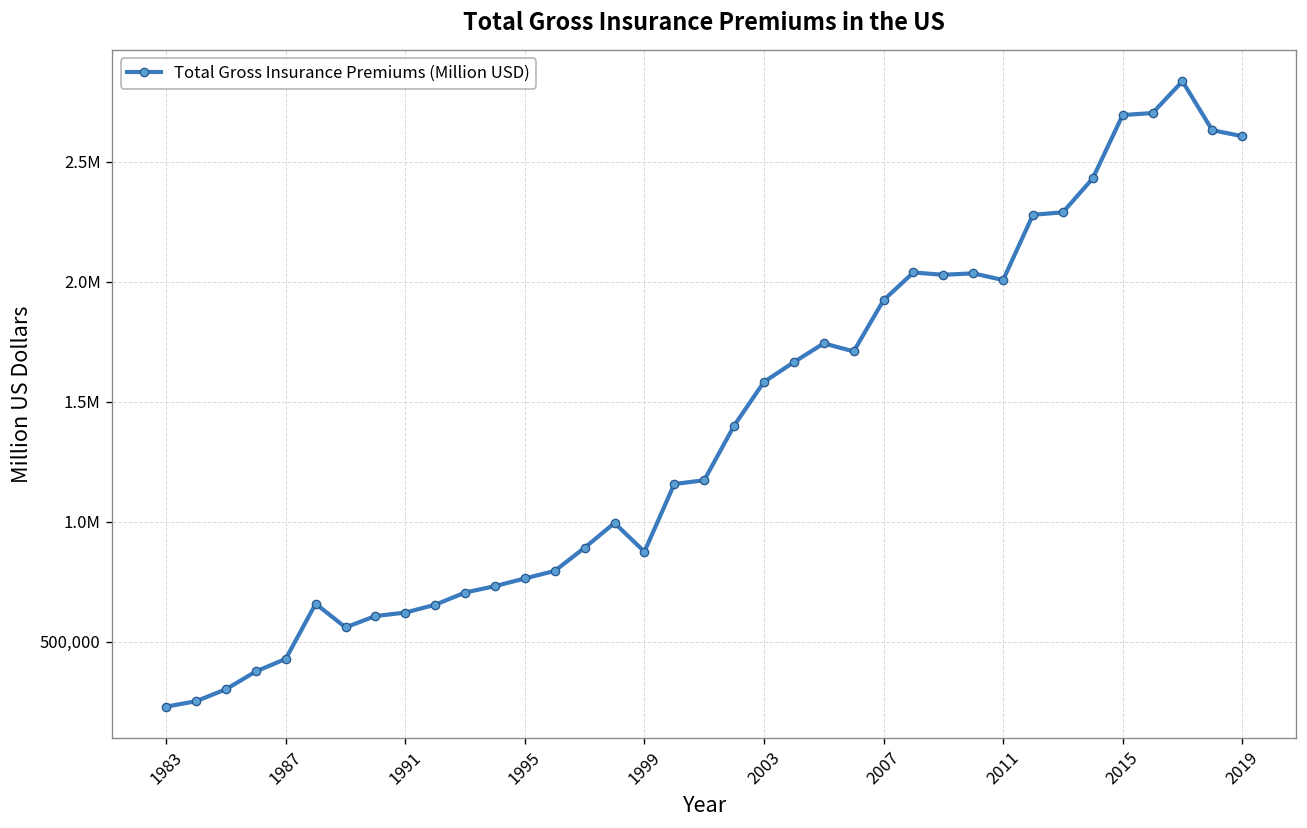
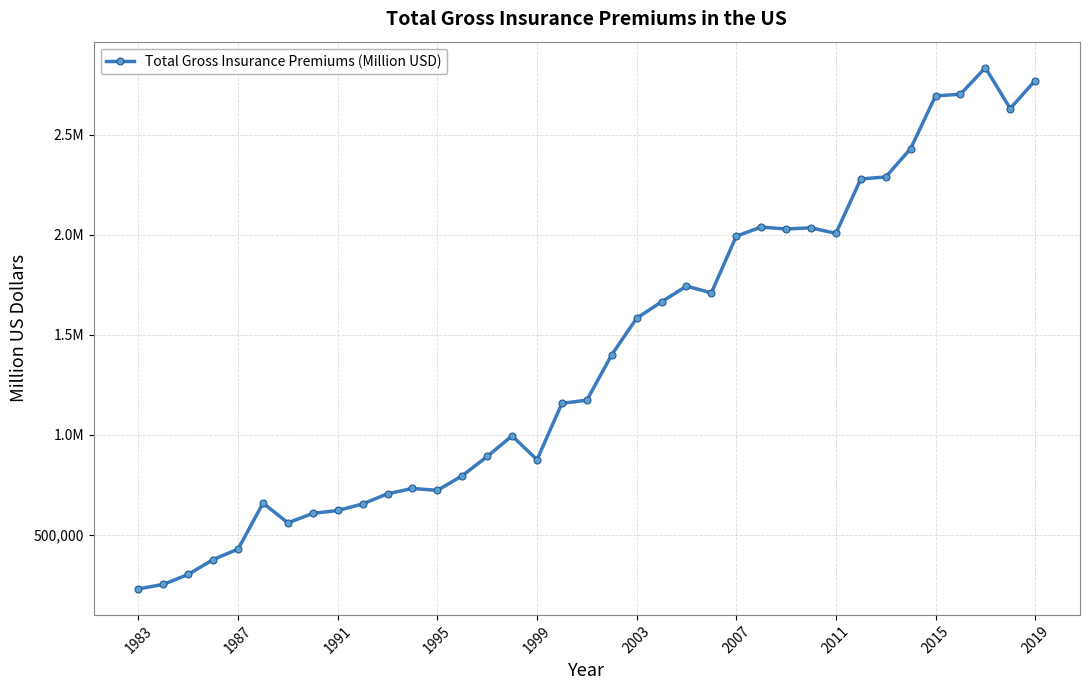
1995: 760,000 -> 720,000
2007: 1,920,000 -> 1,990,000
2019: 2,610,000 -> 2,770,000
